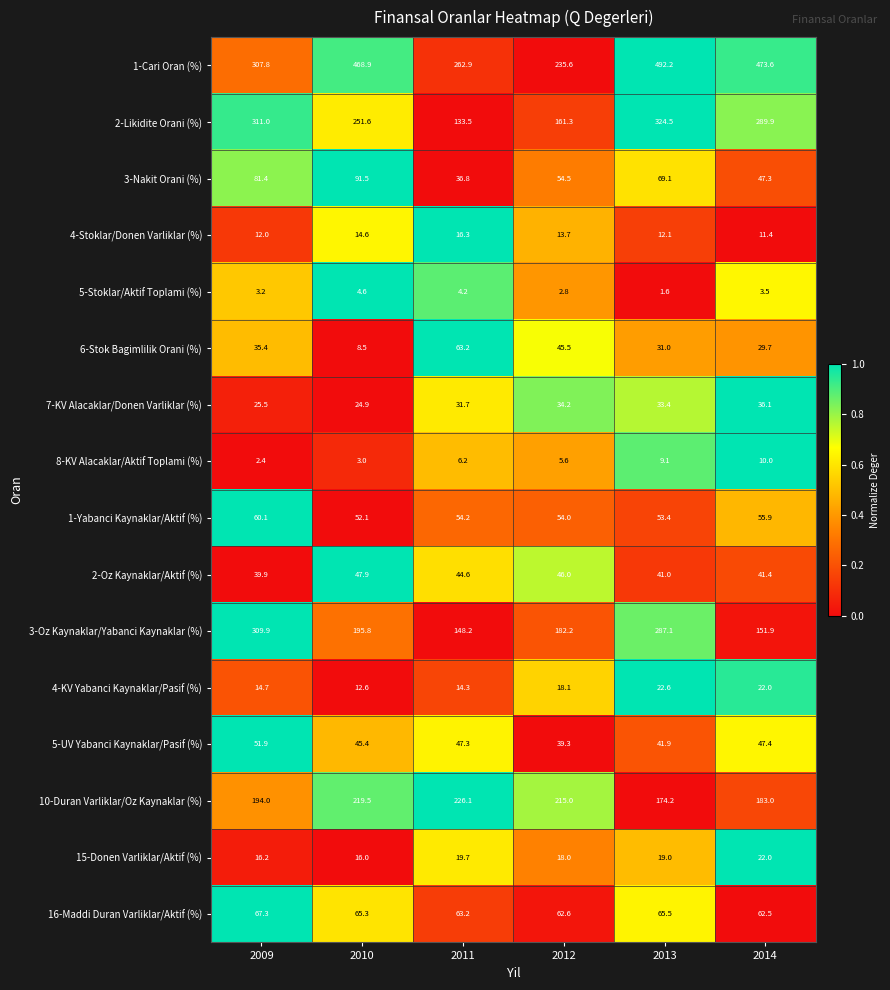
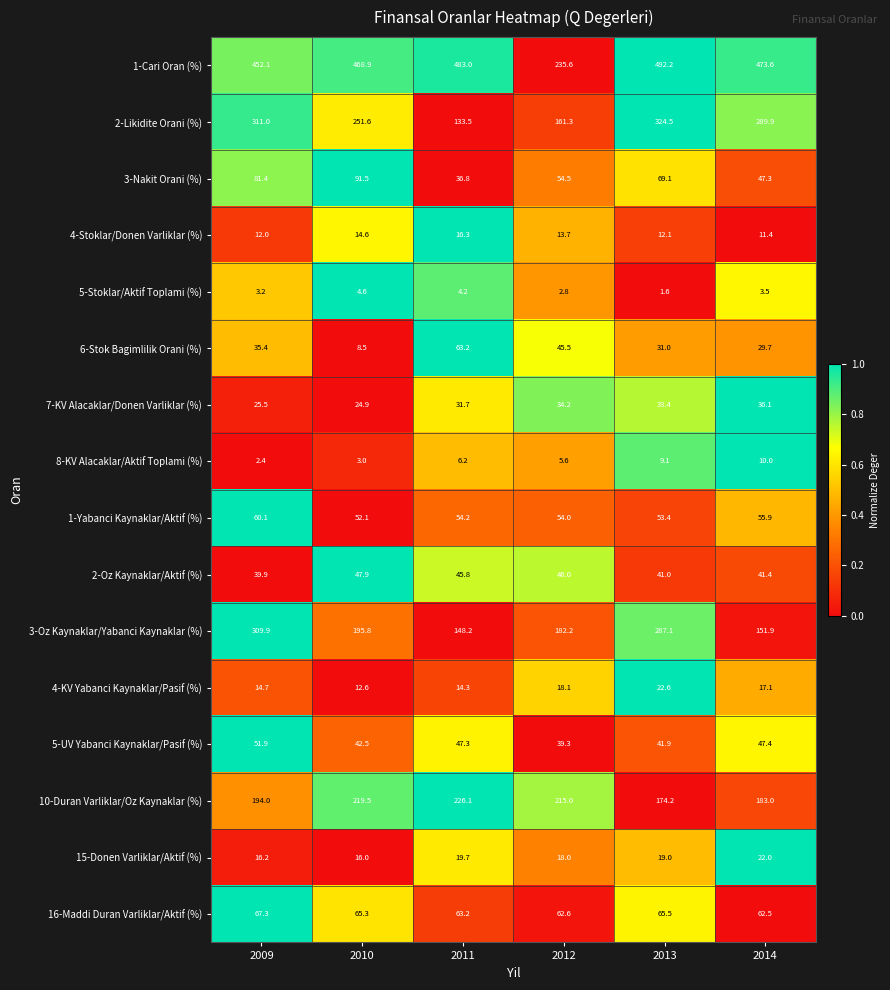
1-Cari Oran (%), 2009: 307.8 -> 452.1
1-Cari Oran (%), 2011: 262.9 -> 483.0
2-Oz Kaynaklar/Aktif (%), 2011: 44.6 -> 45.8
4-KV Yabanci Kaynaklar/Pasif (%), 2014: 22.0 -> 17.1
5-UV Yabanci Kaynaklar/Pasif (%), 2010: 45.4 -> 42.5
